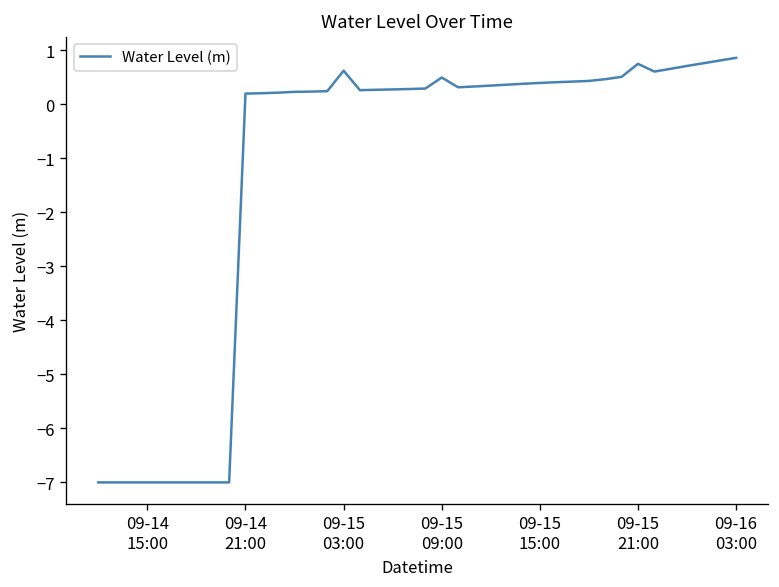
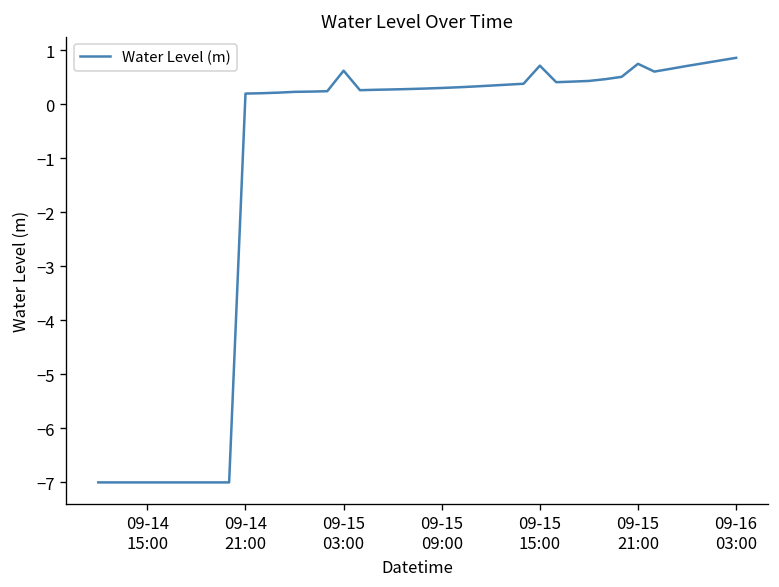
09-15 09:00: 0.5 -> 0.3
09-15 15:00: 0.4 -> 0.7
